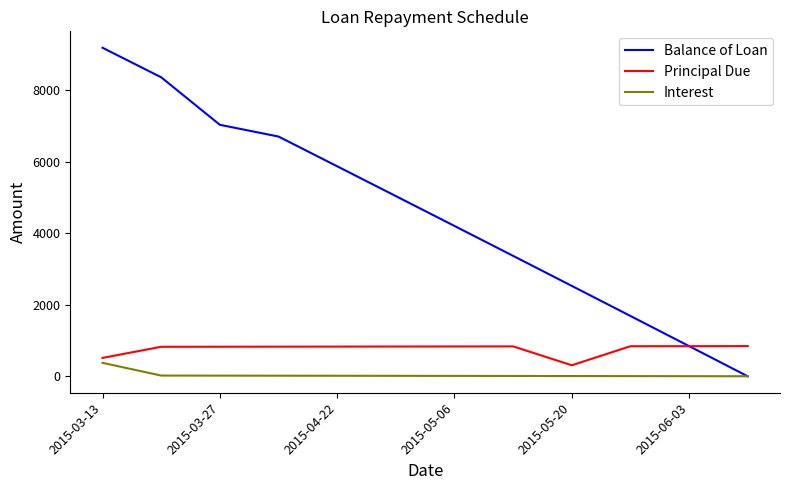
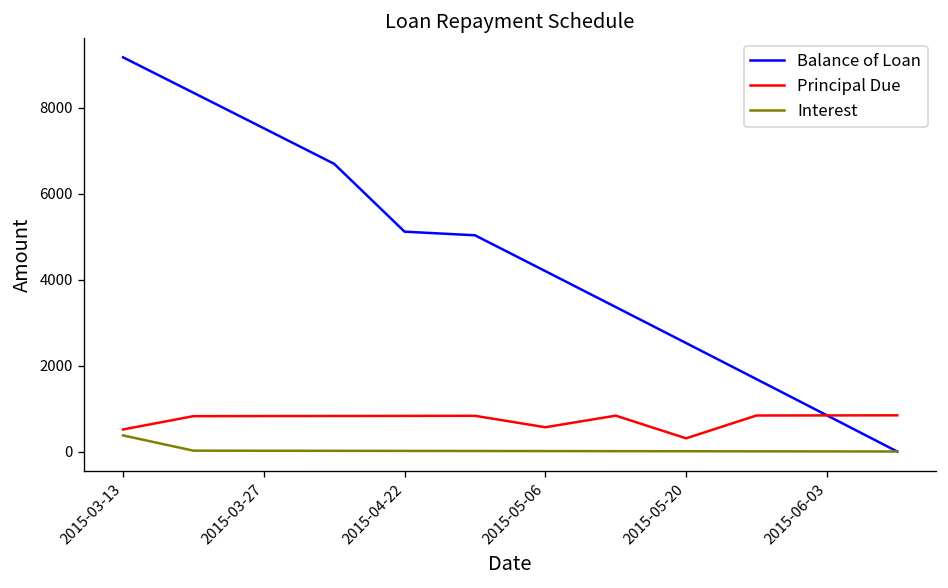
Balance of Loan, 2015-03-27: 7000 -> 7500
Balance of Loan, 2015-04-22: 5900 -> 5100
Principal Due, 2015-05-06: 800 -> 600
